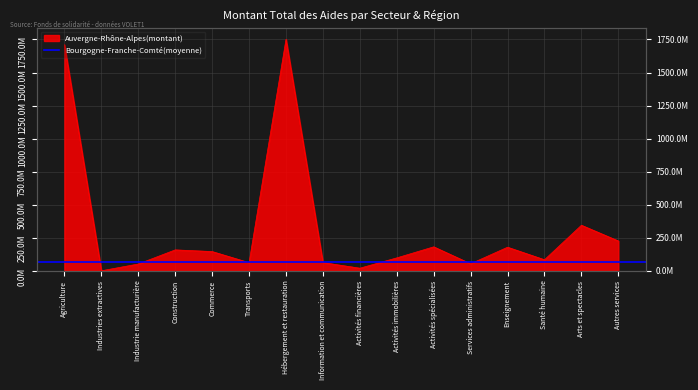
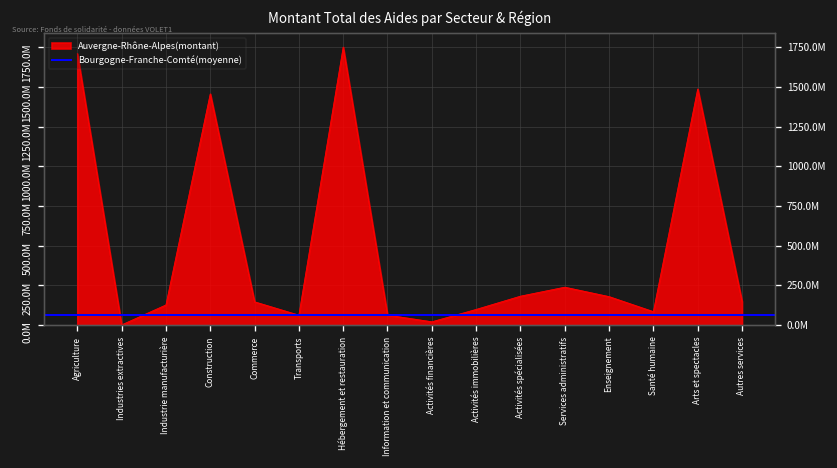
Industrie manufacturière: 50000000 -> 130000000
Construction: 160000000 -> 1460000000
Services administratifs: 50000000 -> 240000000
Arts et spectacles: 340000000 -> 1490000000
Autres services: 230000000 -> 150000000
